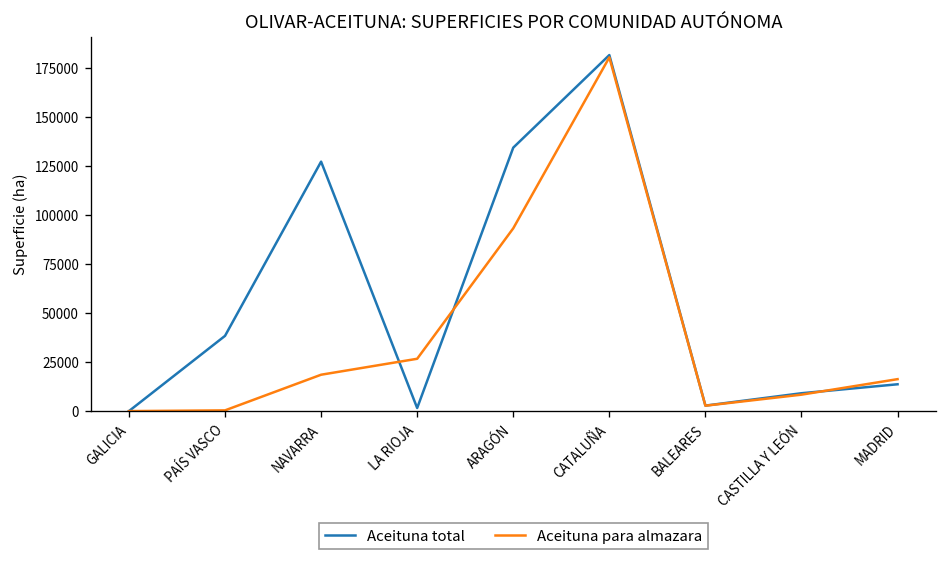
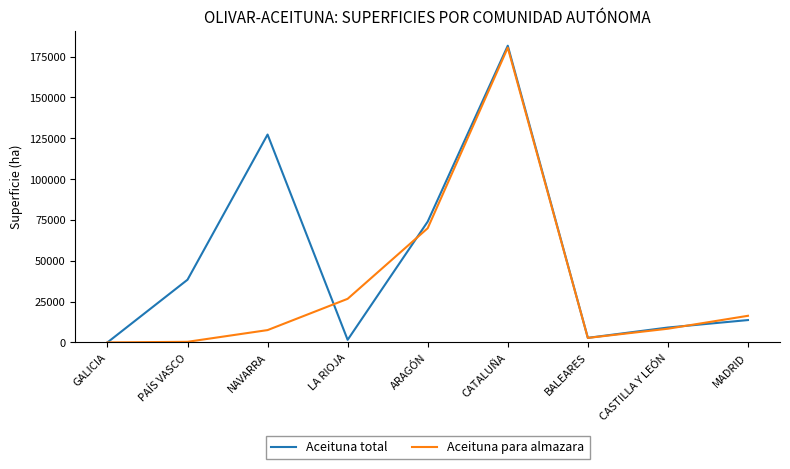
Aceituna para almazara, NAVARRA: 19000 -> 8000
Aceituna total, ARAGÓN: 134000 -> 74000
Aceituna para almazara, ARAGÓN: 93000 -> 70000
